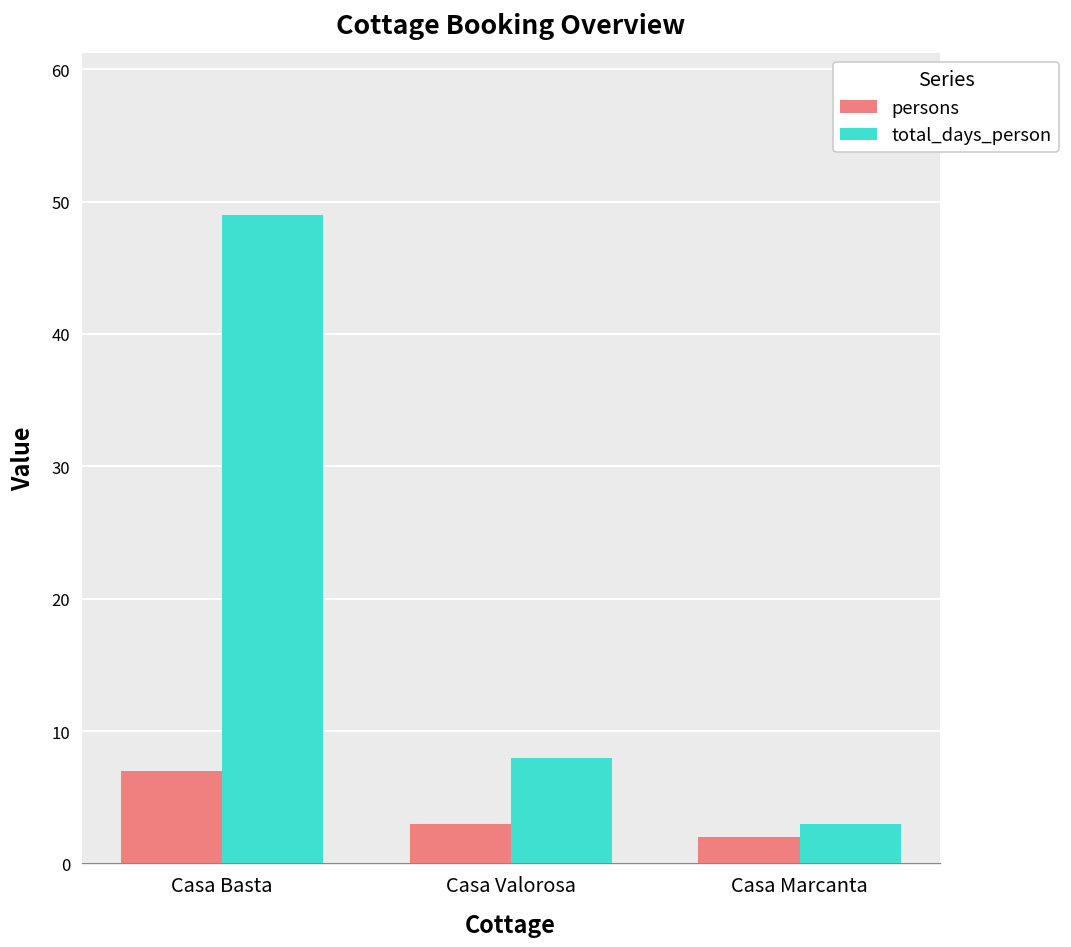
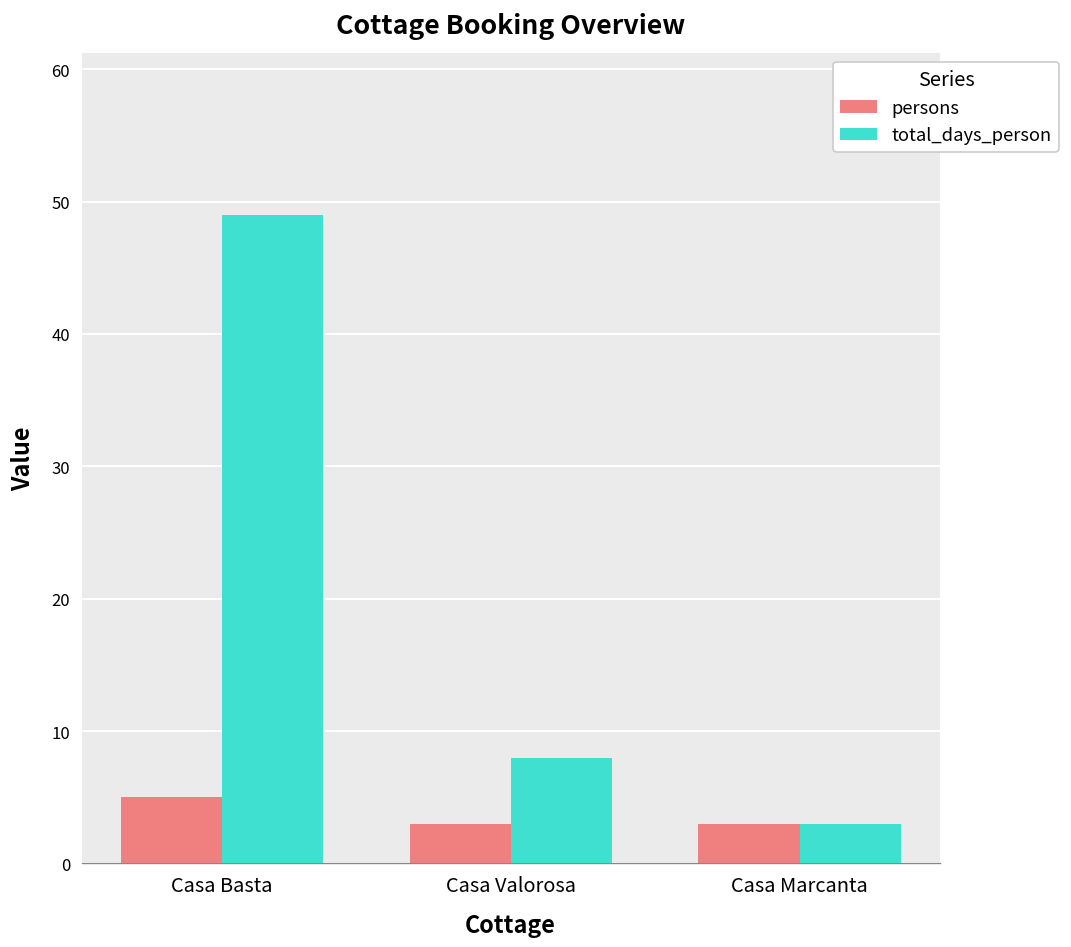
persons, Casa Basta: 7 -> 5
persons, Casa Marcanta: 2 -> 3
